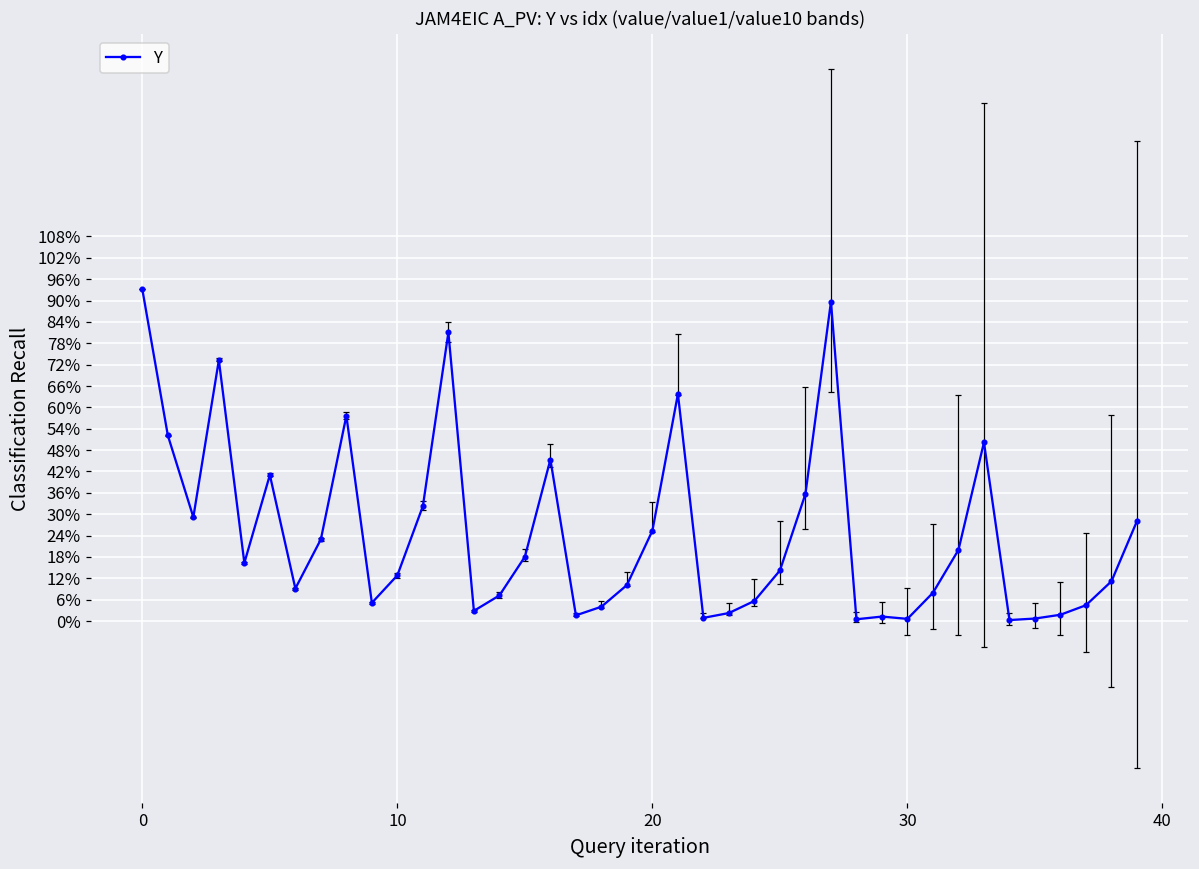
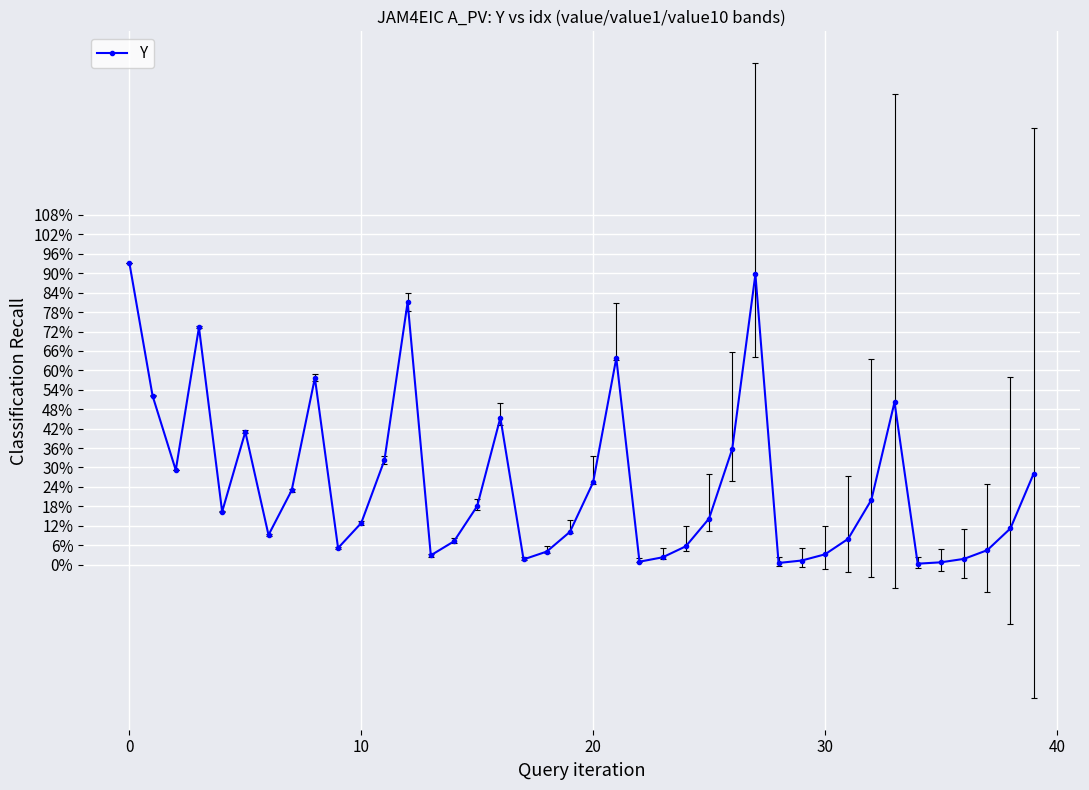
Y, 30: 1% -> 3%
